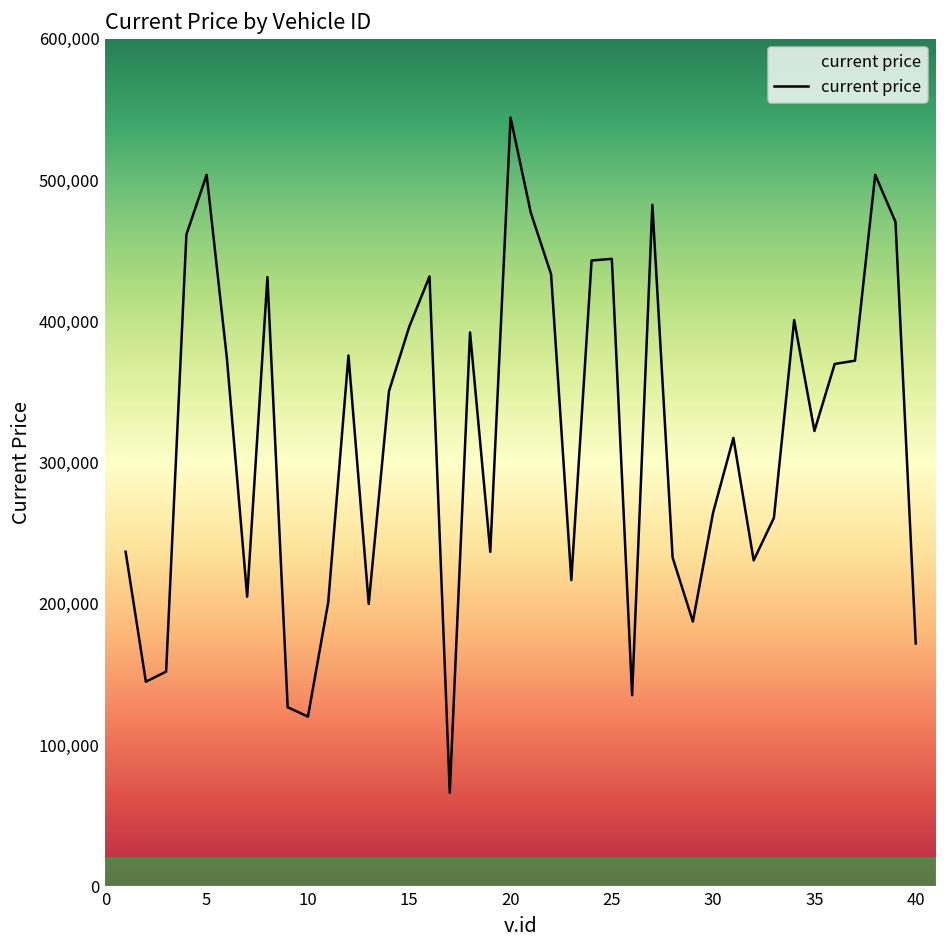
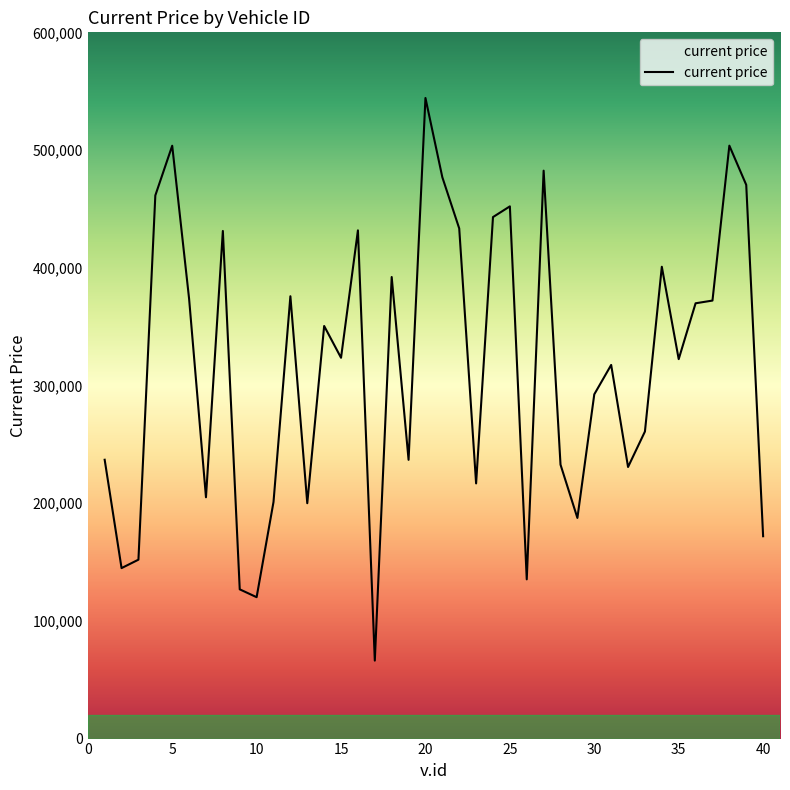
15: 396,000 -> 324,000
25: 444,000 -> 452,000
30: 265,000 -> 292,000
